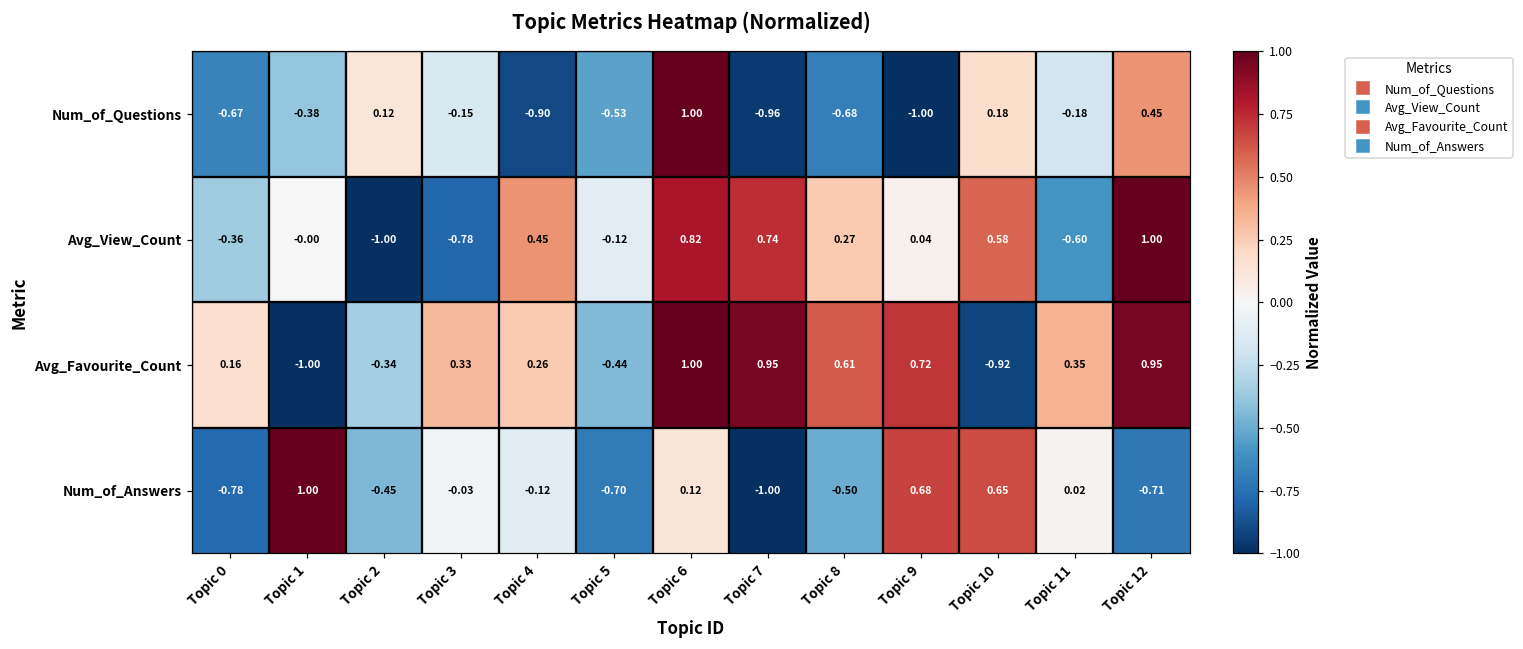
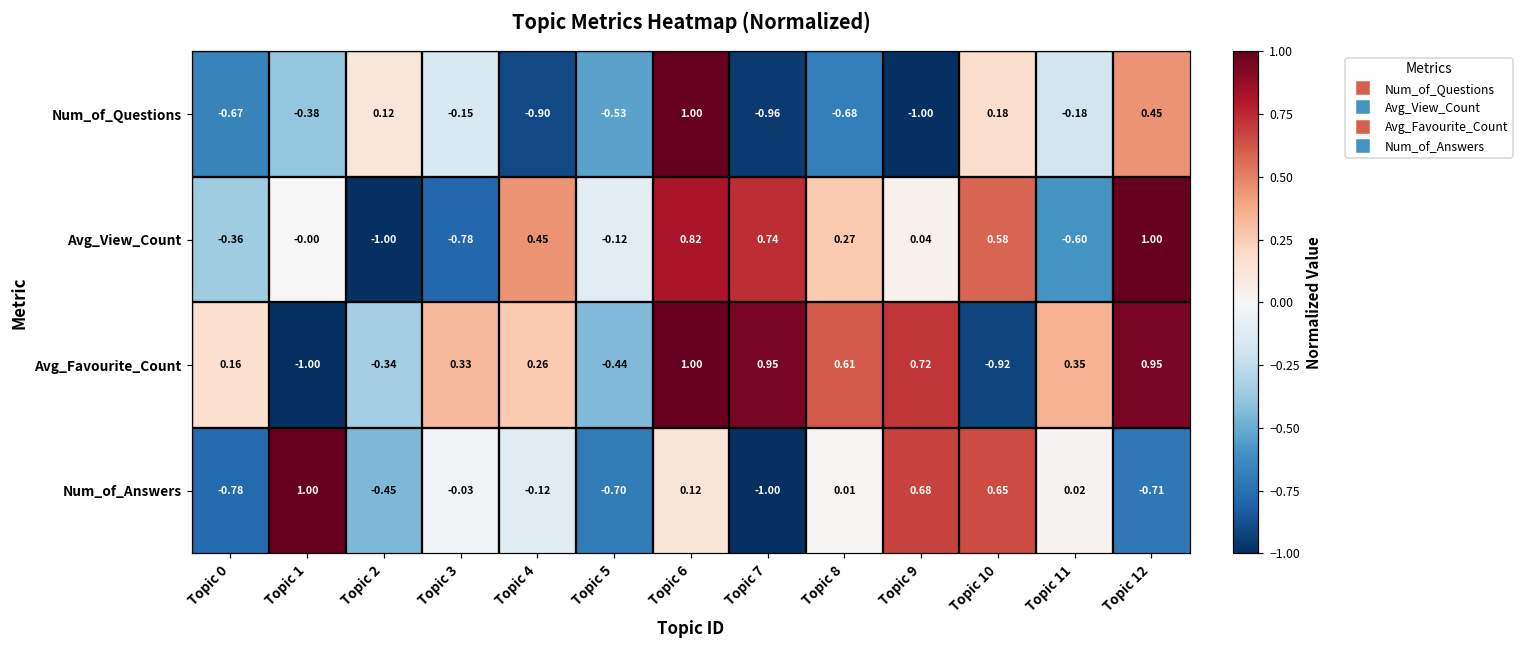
Num_of_Answers, Topic 8: -0.50 -> 0.01
